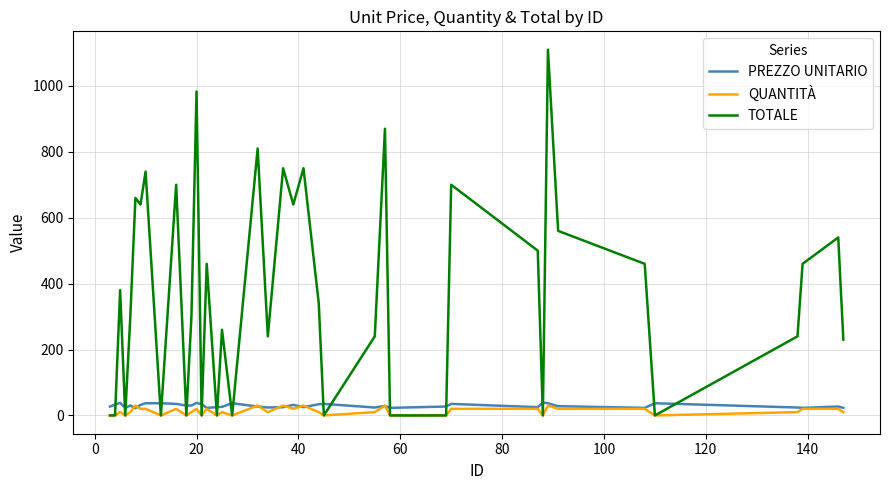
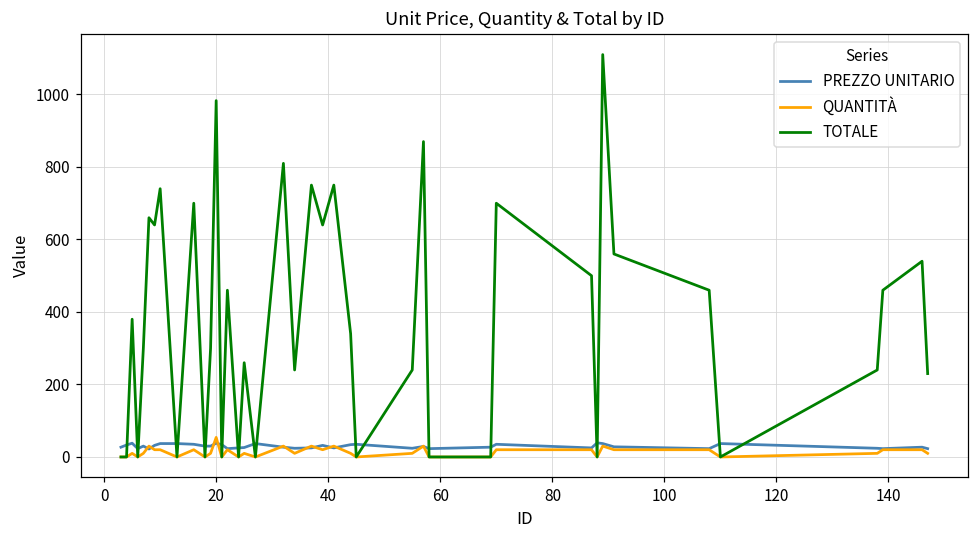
QUANTITÀ, 20: 20 -> 50
